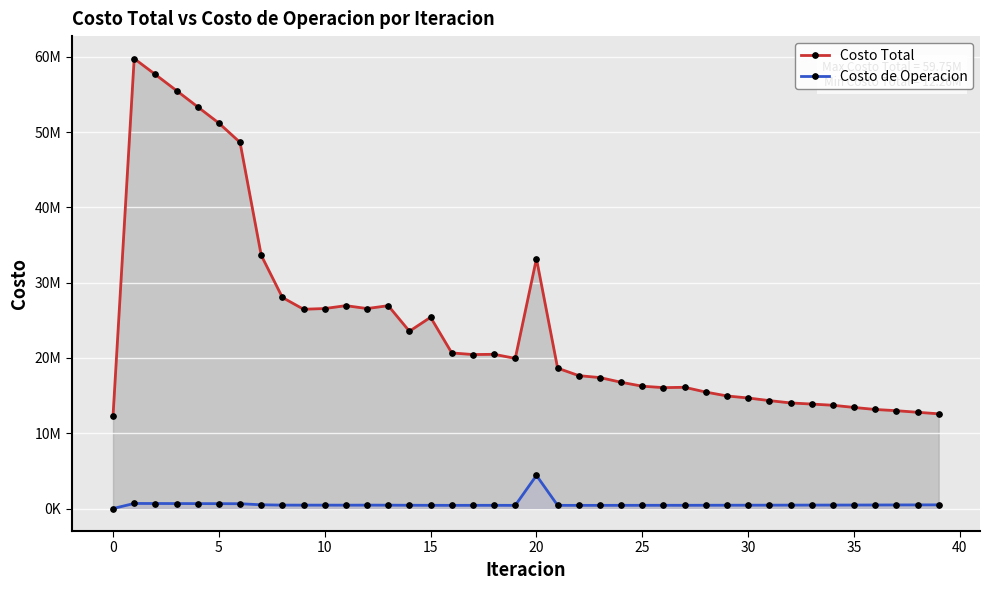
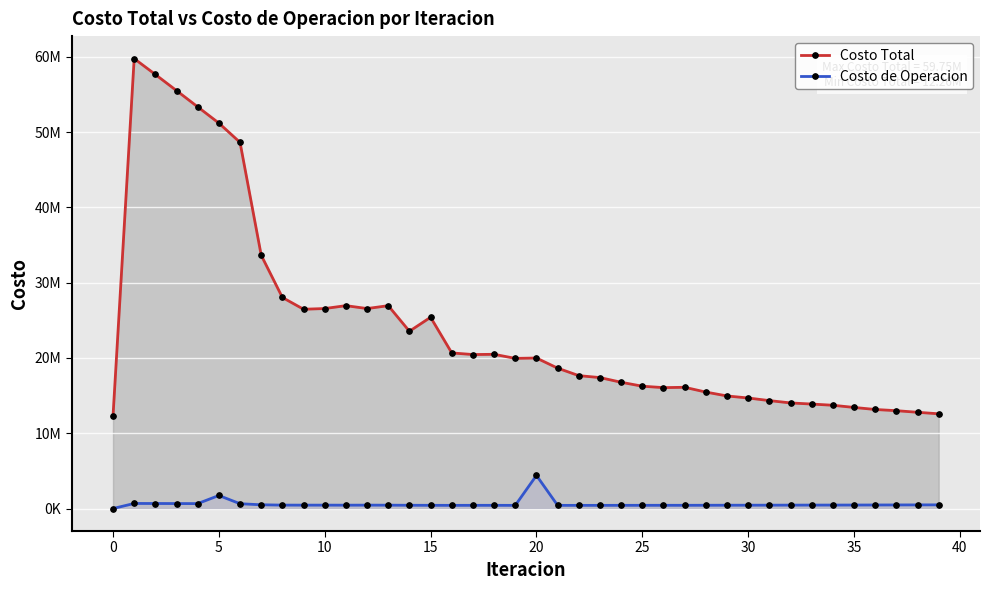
Costo de Operacion, 5: 1000000 -> 2000000
Costo Total, 20: 33000000 -> 20000000
